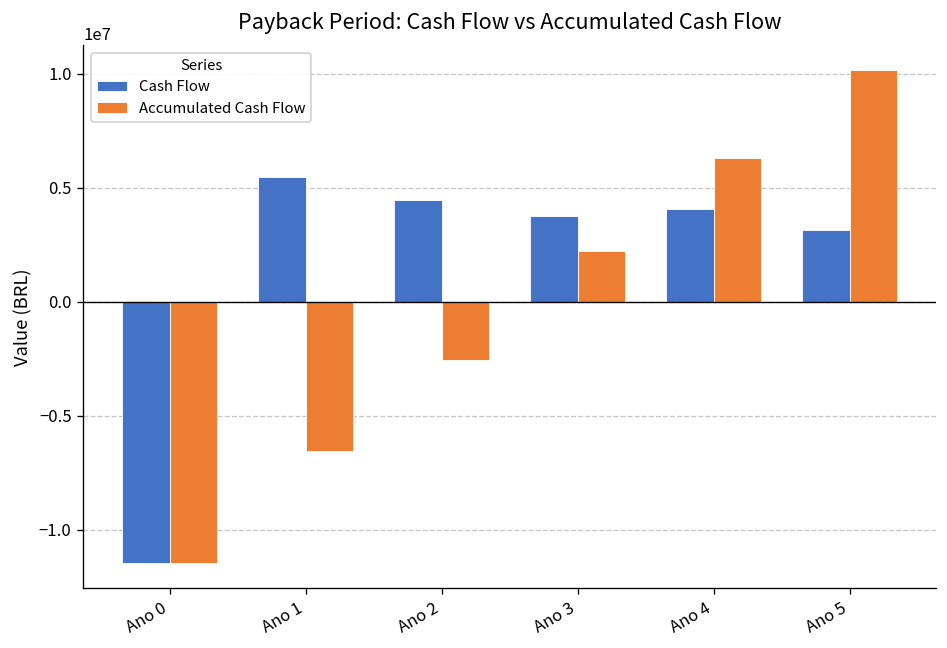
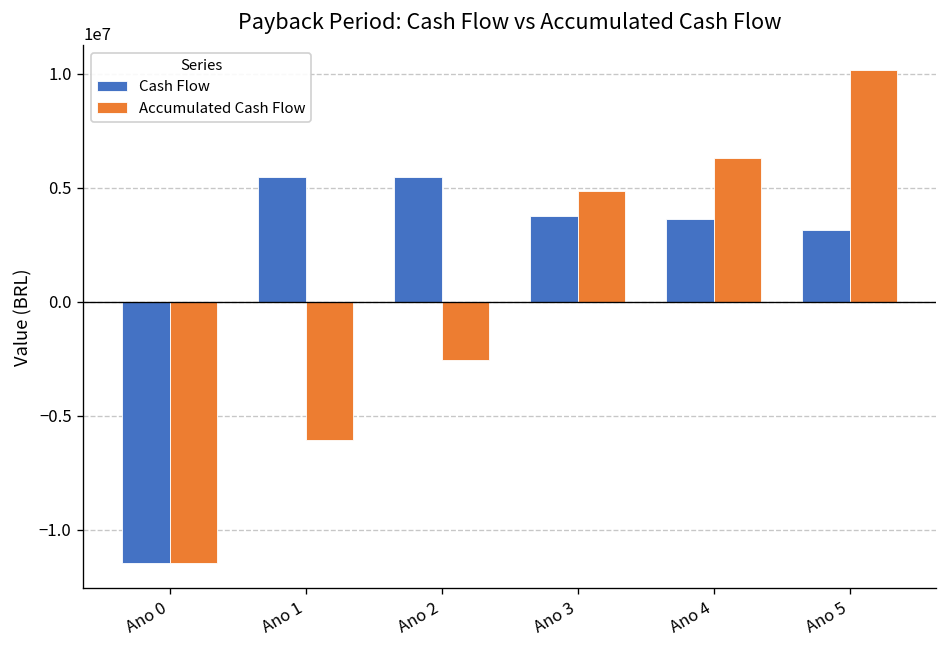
Accumulated Cash Flow, Ano 1: -6500000 -> -6100000
Cash Flow, Ano 2: 4500000 -> 5500000
Accumulated Cash Flow, Ano 3: 2200000 -> 4900000
Cash Flow, Ano 4: 4100000 -> 3600000
